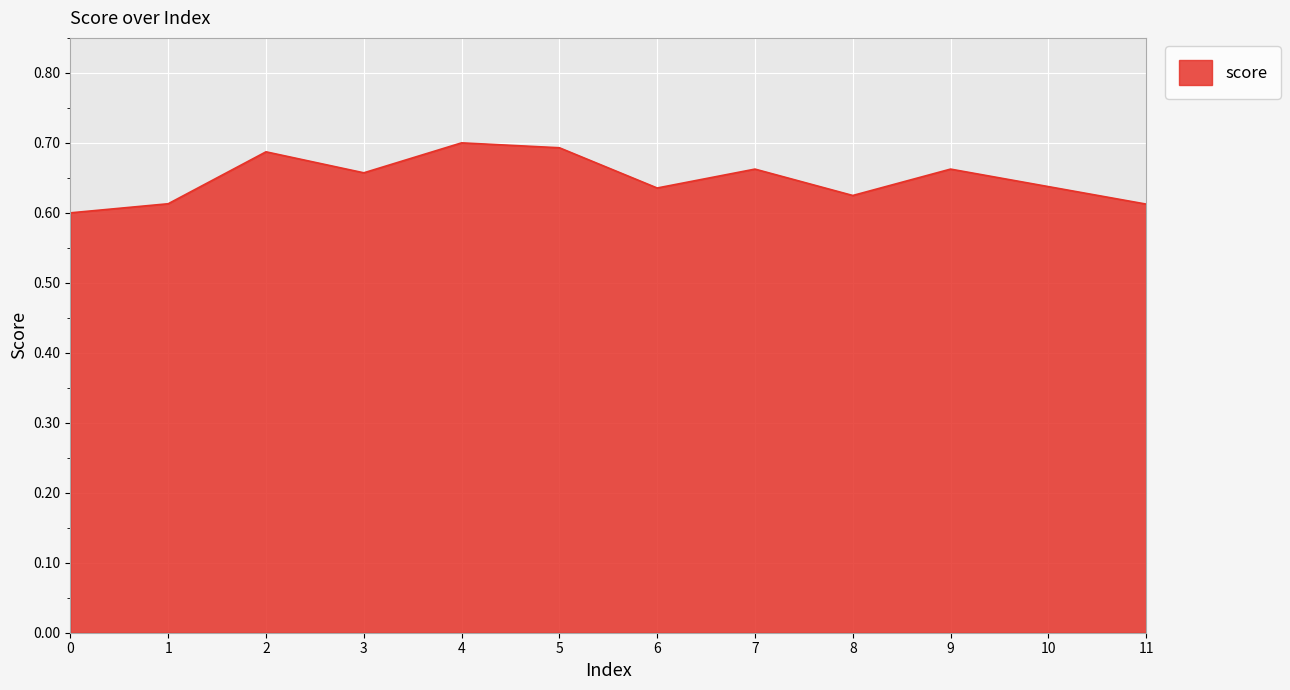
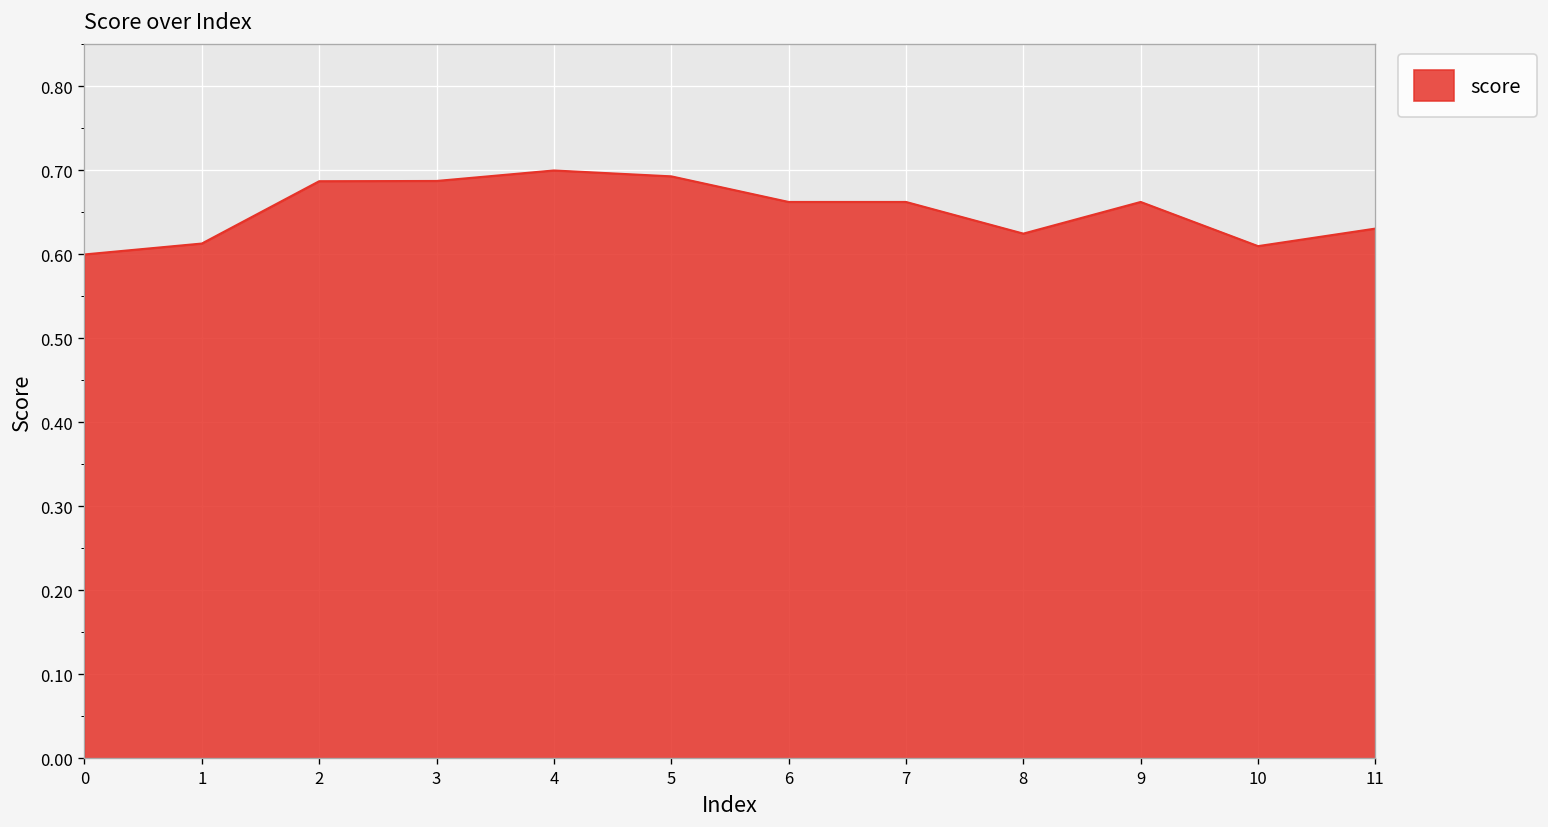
3: 0.66 -> 0.69
6: 0.64 -> 0.66
10: 0.64 -> 0.61
11: 0.61 -> 0.63
